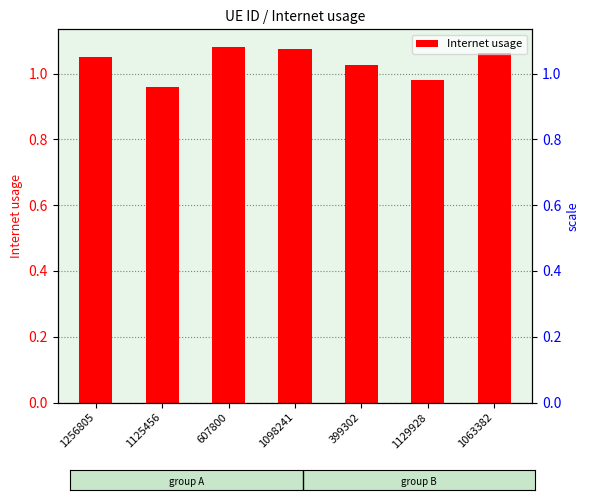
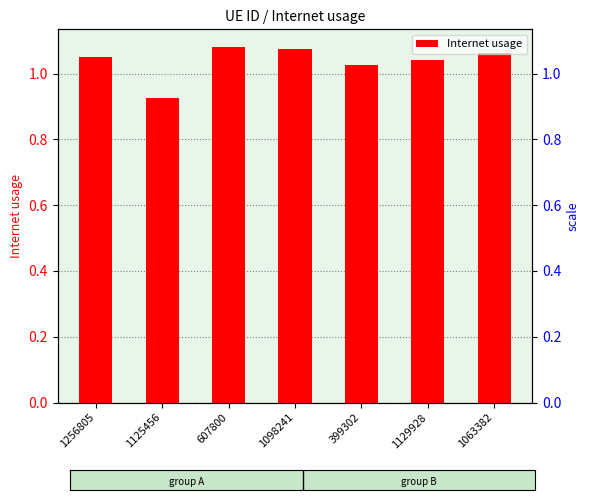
1125456: 0.96 -> 0.93
1129928: 0.98 -> 1.04
